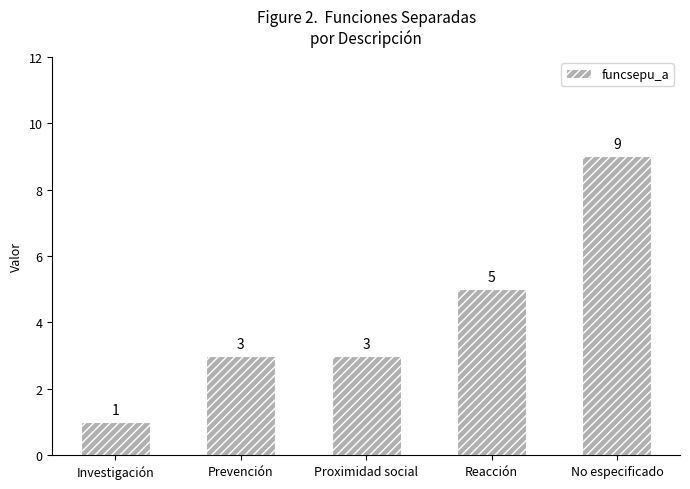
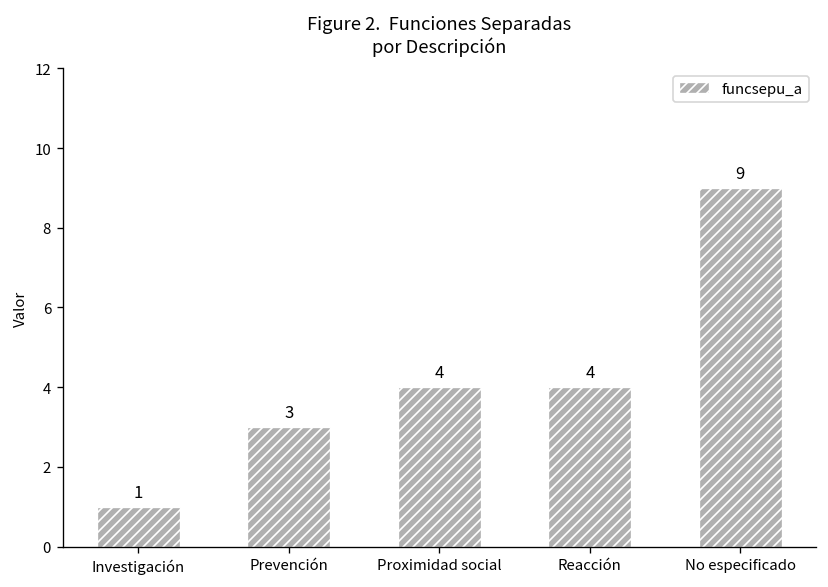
Proximidad social: 3 -> 4
Reacción: 5 -> 4
